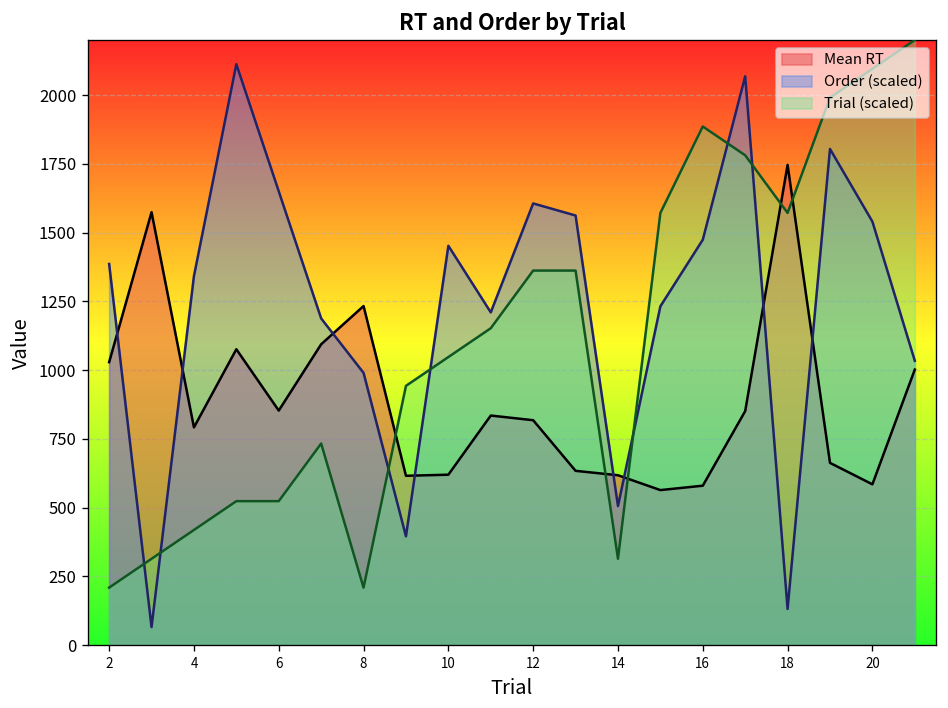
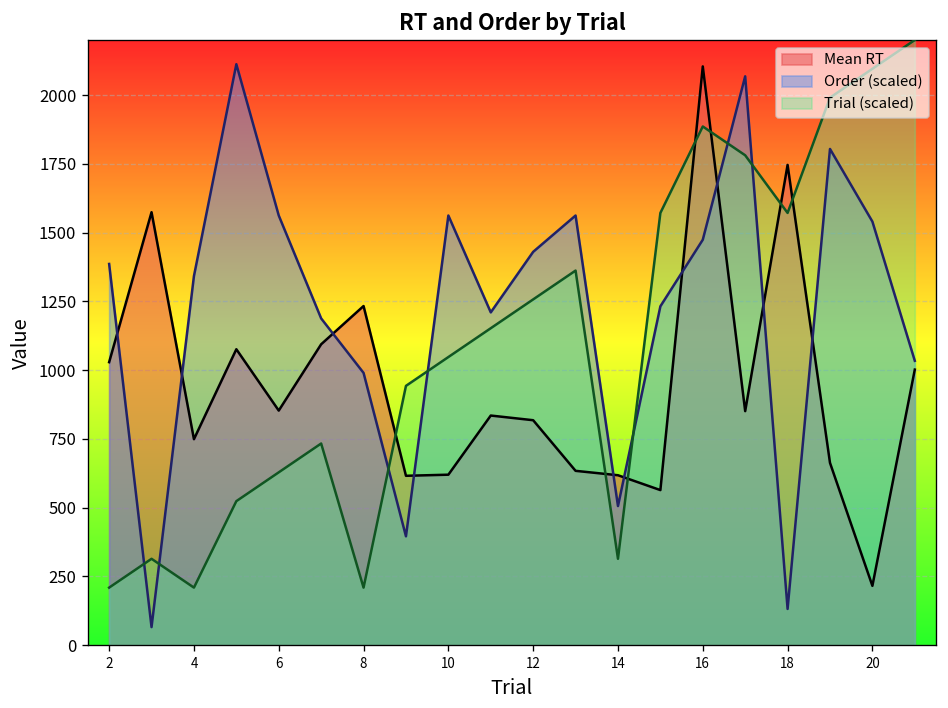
Mean RT, 4: 790 -> 750
Trial (scaled), 4: 420 -> 210
Order (scaled), 6: 1650 -> 1560
Trial (scaled), 6: 520 -> 630
Order (scaled), 10: 1450 -> 1560
Order (scaled), 12: 1610 -> 1430
Trial (scaled), 12: 1360 -> 1260
Mean RT, 16: 580 -> 2100
Mean RT, 20: 590 -> 220
